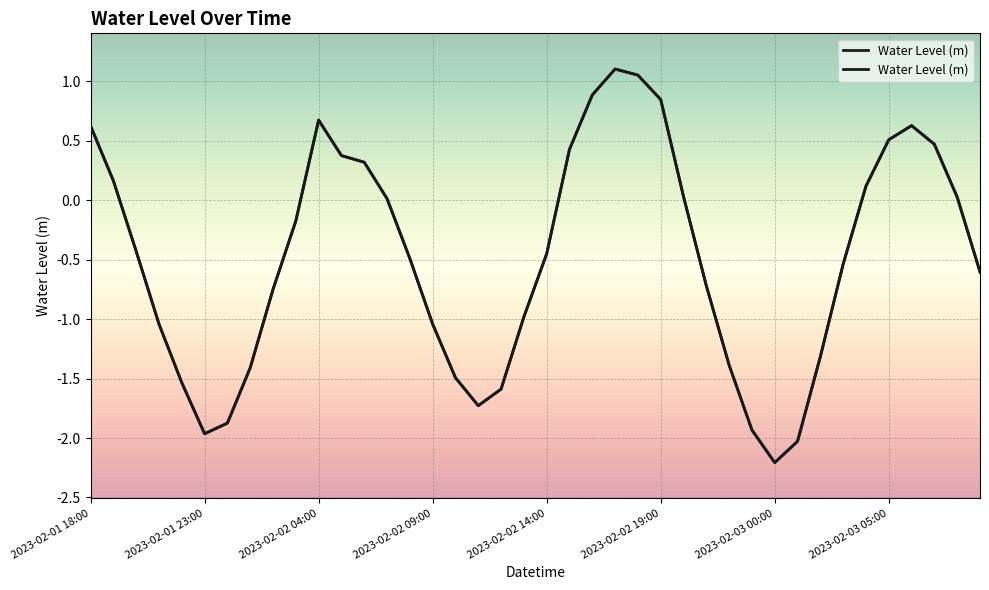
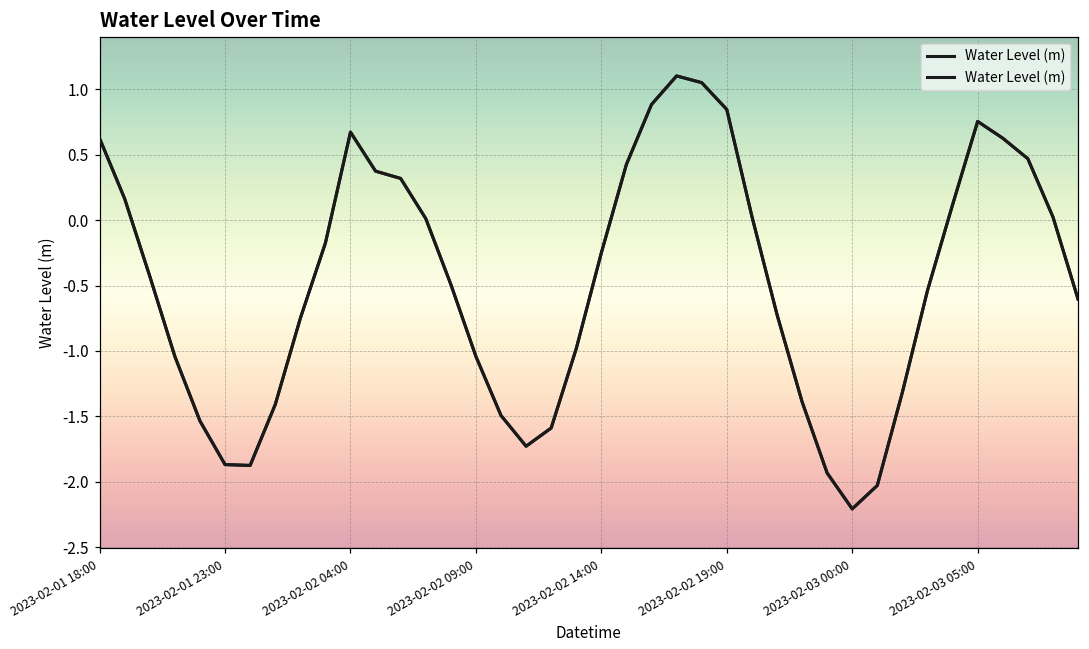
2023-02-01 23:00: -1.96 -> -1.87
2023-02-02 14:00: -0.45 -> -0.25
2023-02-03 05:00: 0.51 -> 0.75
